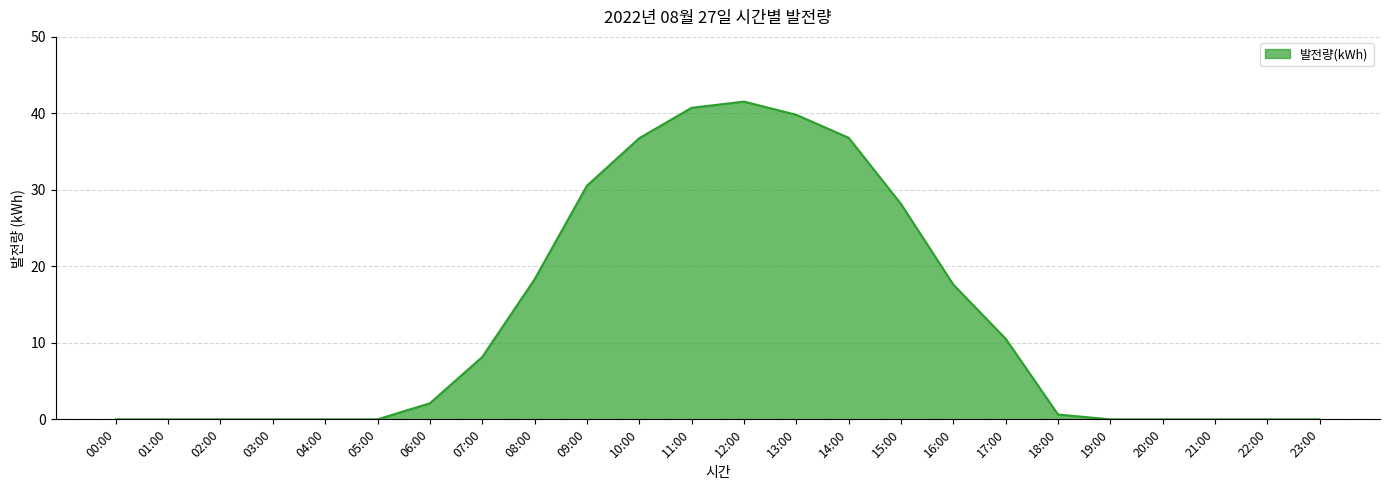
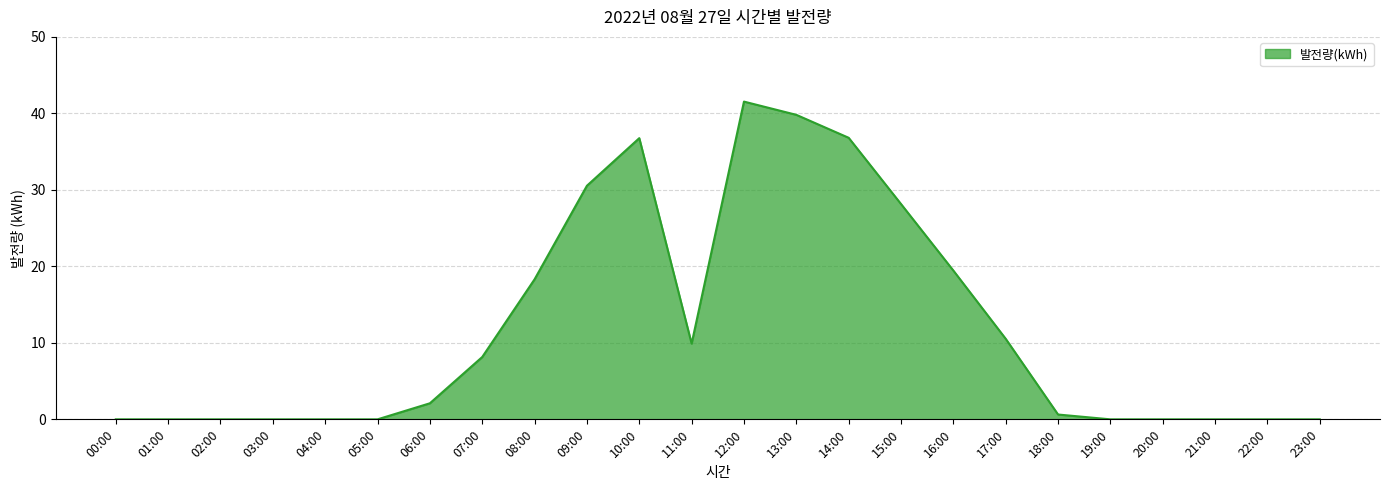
11:00: 41 -> 10
16:00: 18 -> 19
